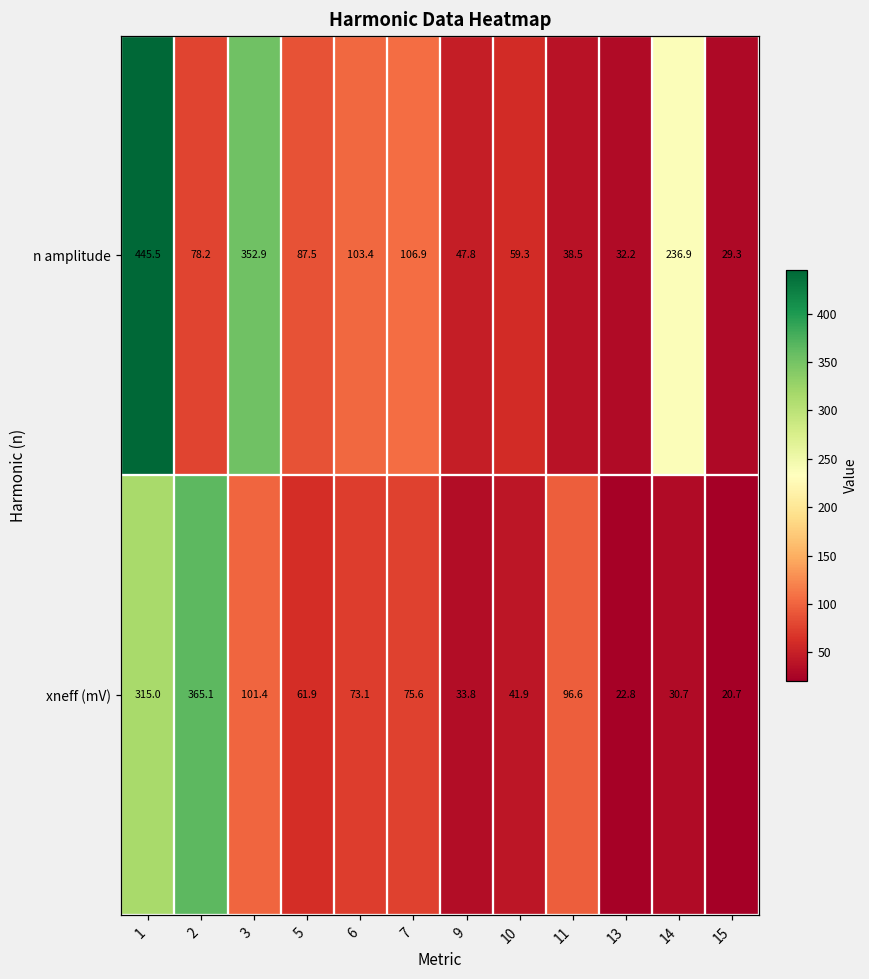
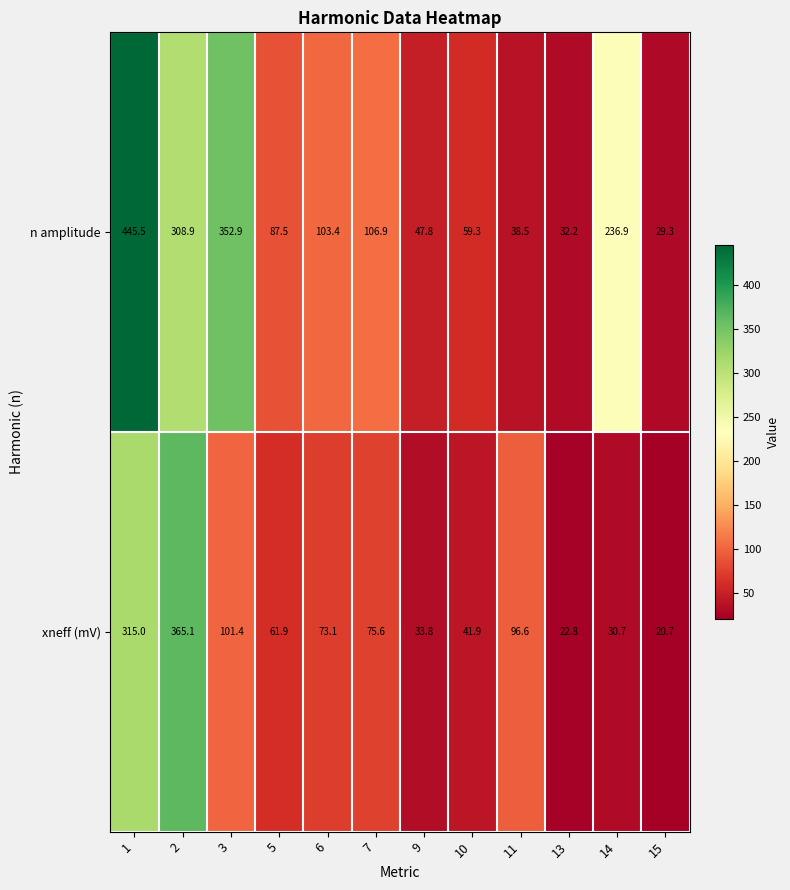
n amplitude, 2: 78.2 -> 308.9
